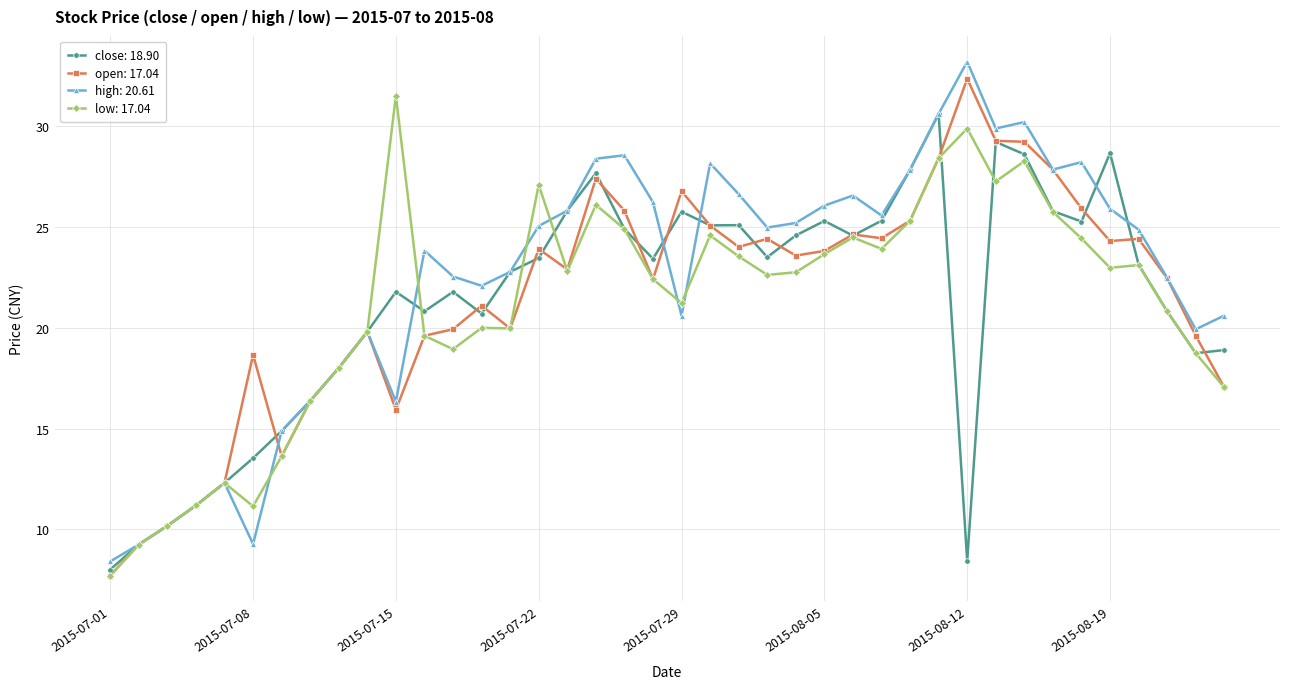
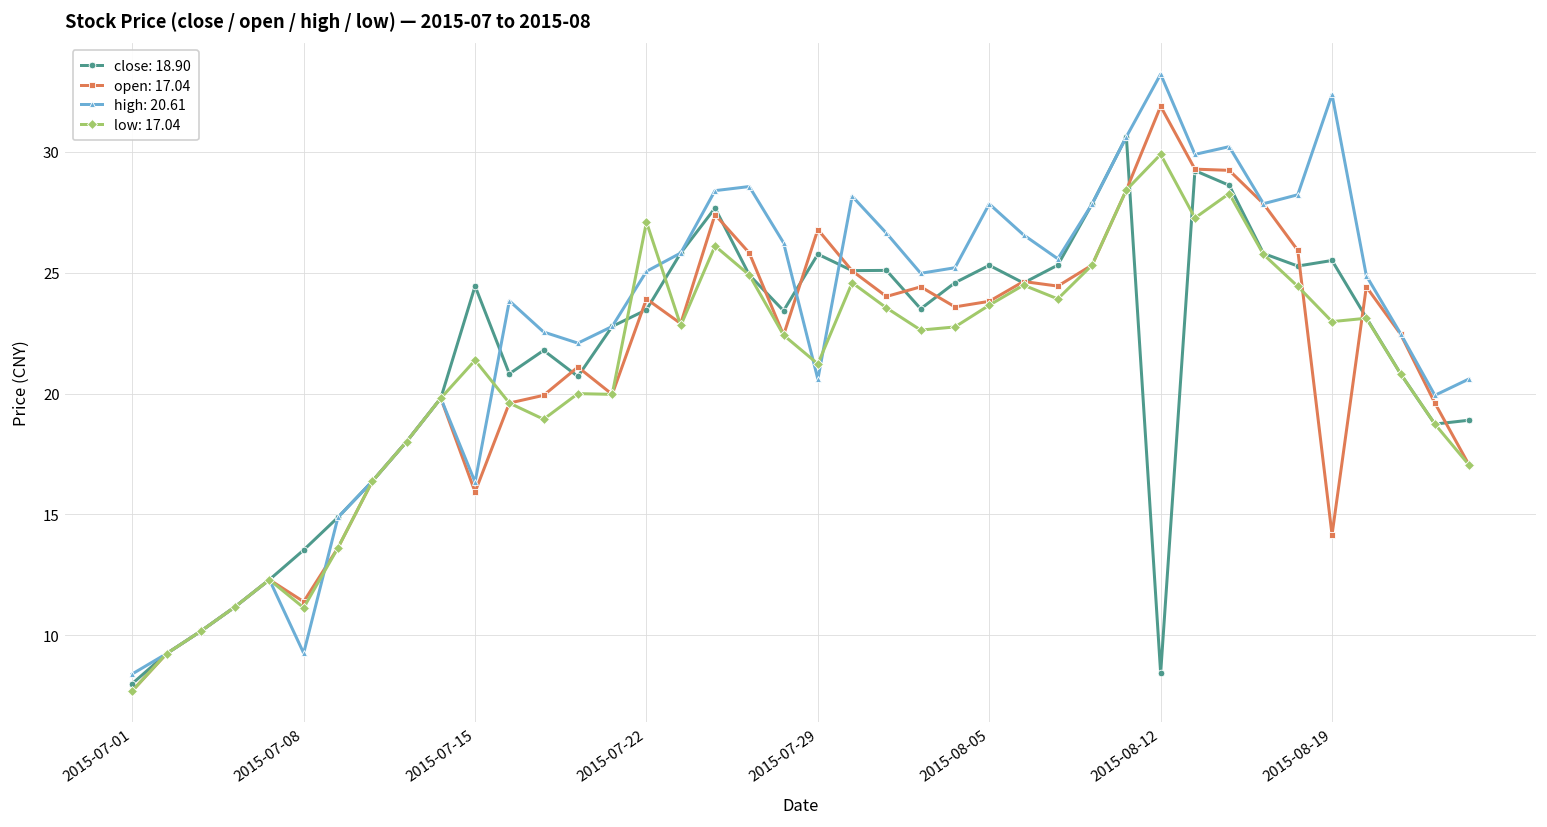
open: 17.04, 2015-07-08: 18.7 -> 11.4
close: 18.90, 2015-07-15: 21.8 -> 24.5
low: 17.04, 2015-07-15: 31.5 -> 21.4
high: 20.61, 2015-08-05: 26.1 -> 27.9
open: 17.04, 2015-08-12: 32.4 -> 31.9
close: 18.90, 2015-08-19: 28.7 -> 25.5
open: 17.04, 2015-08-19: 24.3 -> 14.2
high: 20.61, 2015-08-19: 25.9 -> 32.4
